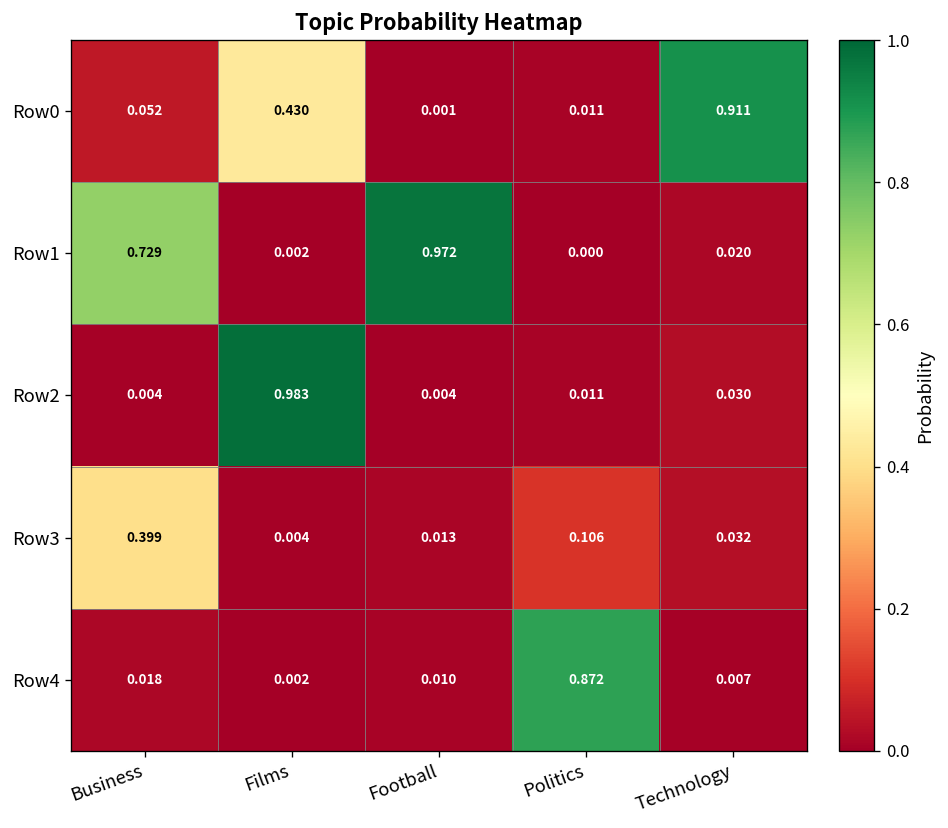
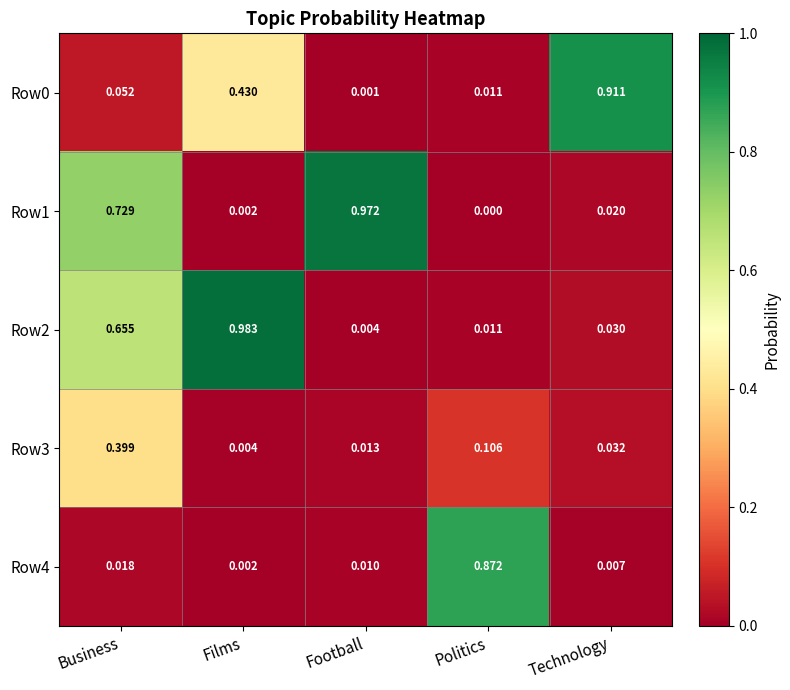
Row2, Business: 0.004 -> 0.655
